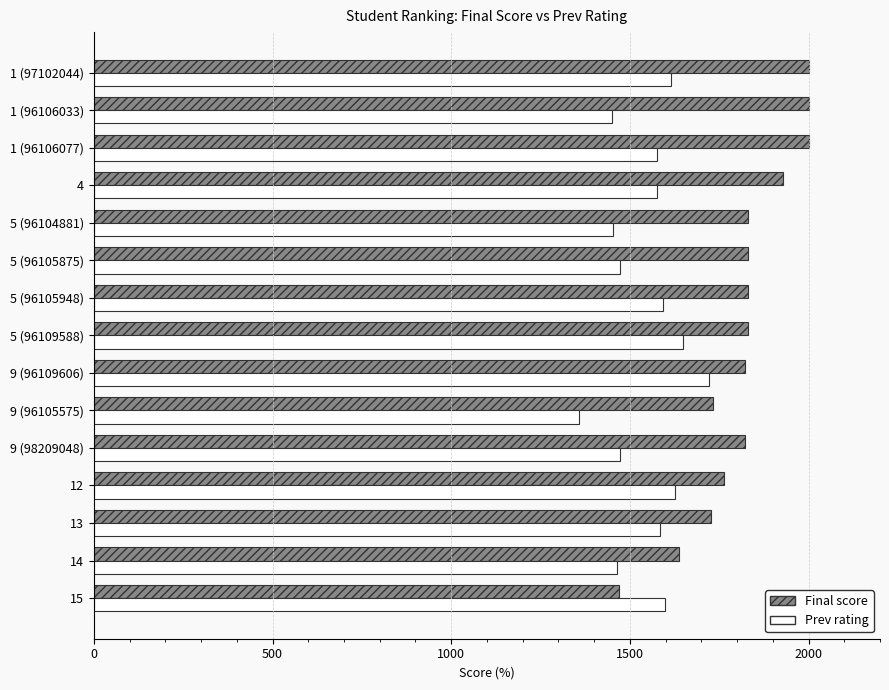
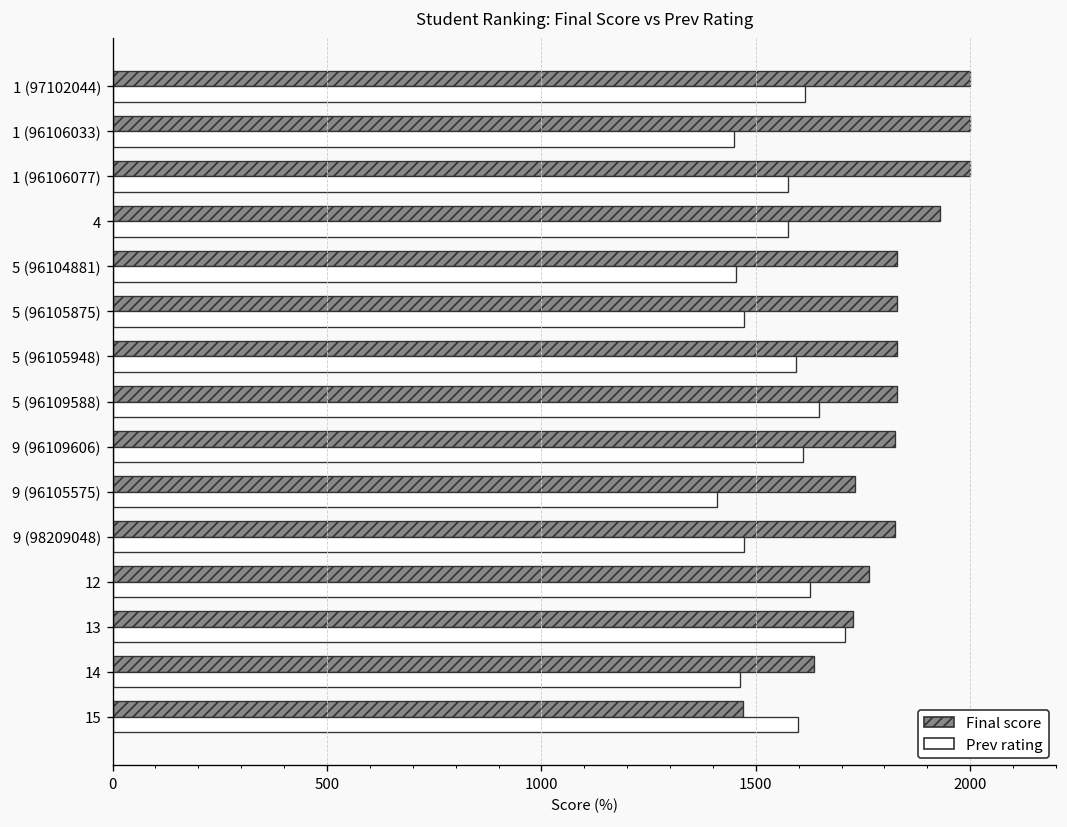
Prev rating, 9 (96109606): 1720 -> 1610
Prev rating, 9 (96105575): 1360 -> 1410
Prev rating, 13: 1580 -> 1710
